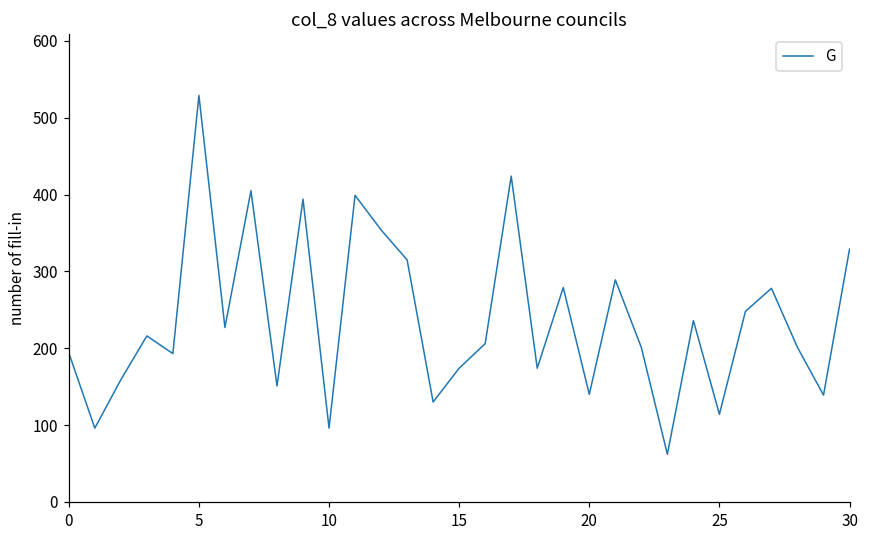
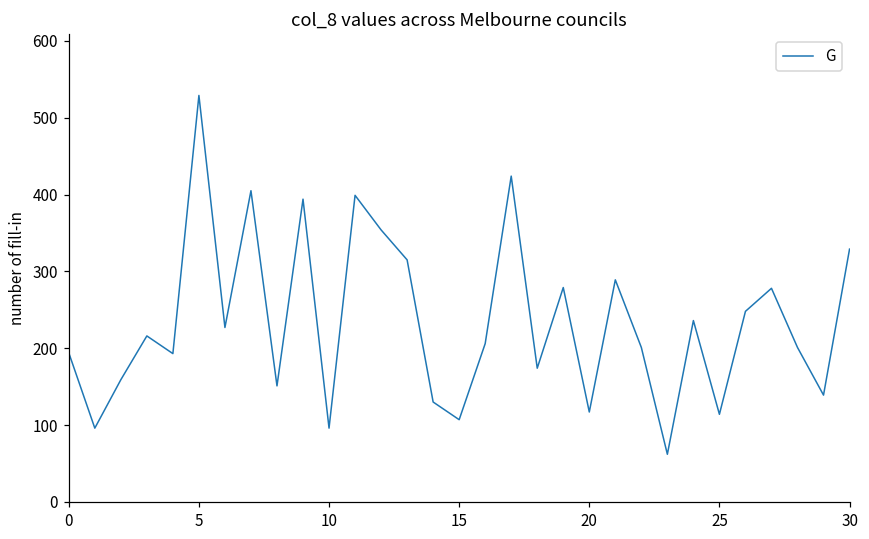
15: 170 -> 110
20: 140 -> 120
